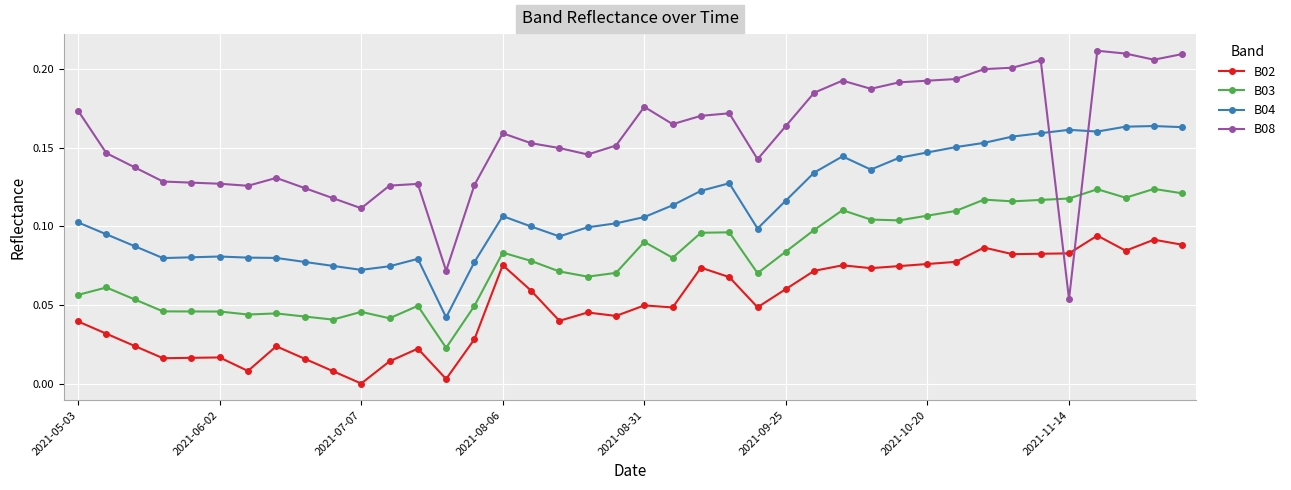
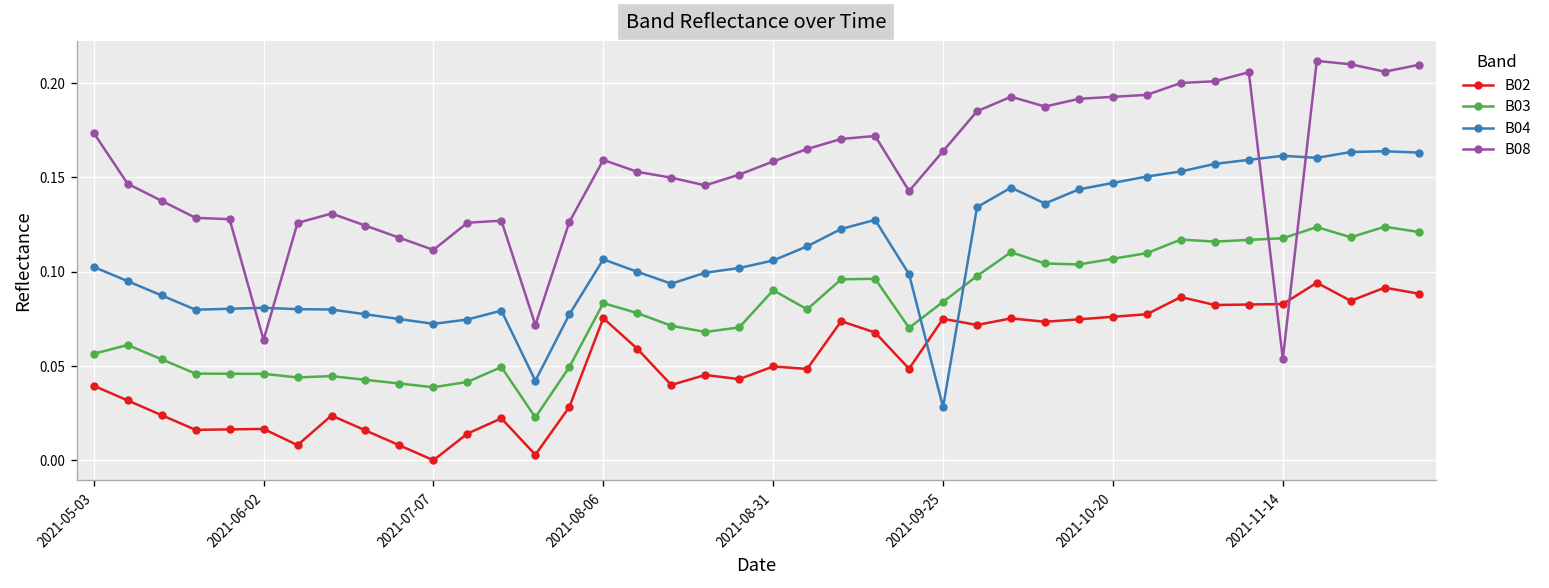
B08, 2021-06-02: 0.127 -> 0.064
B03, 2021-07-07: 0.046 -> 0.039
B08, 2021-08-31: 0.176 -> 0.159
B02, 2021-09-25: 0.060 -> 0.075
B04, 2021-09-25: 0.117 -> 0.028
